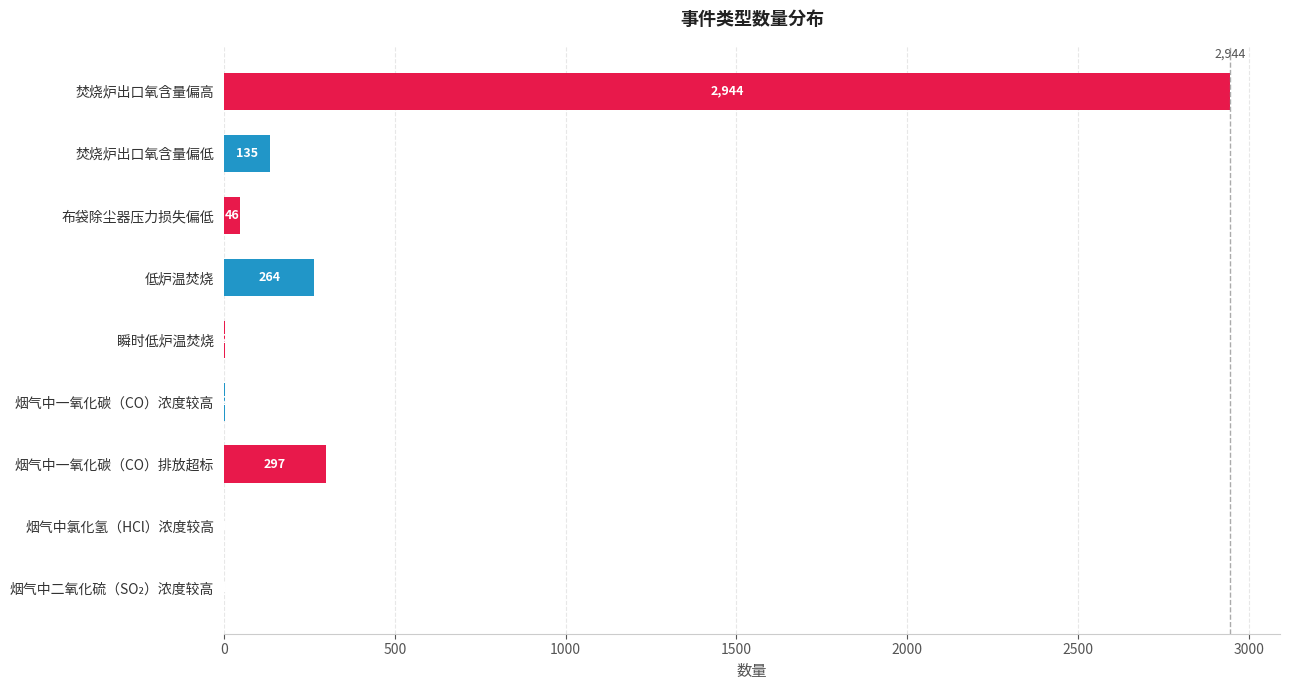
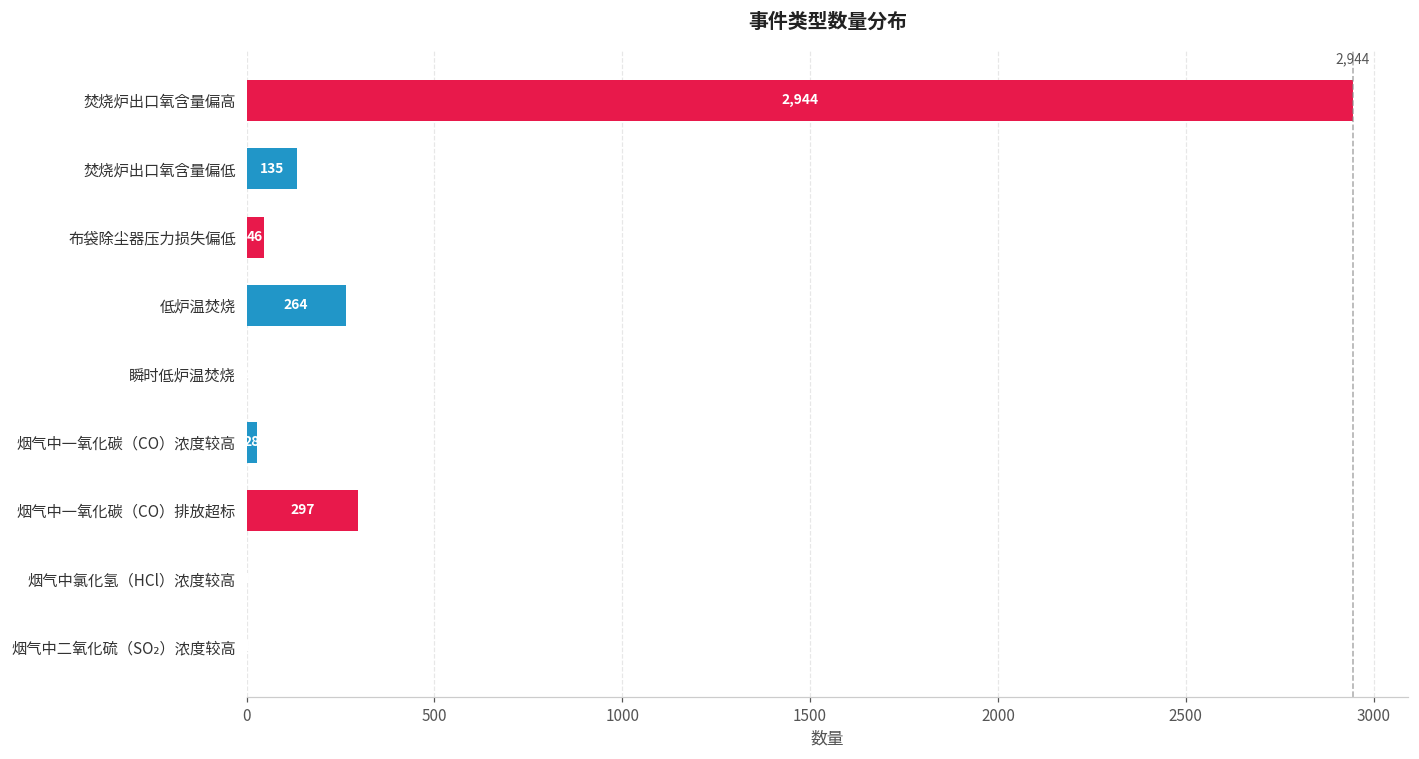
烟气中一氧化碳（CO）浓度较高: 0 -> 30
